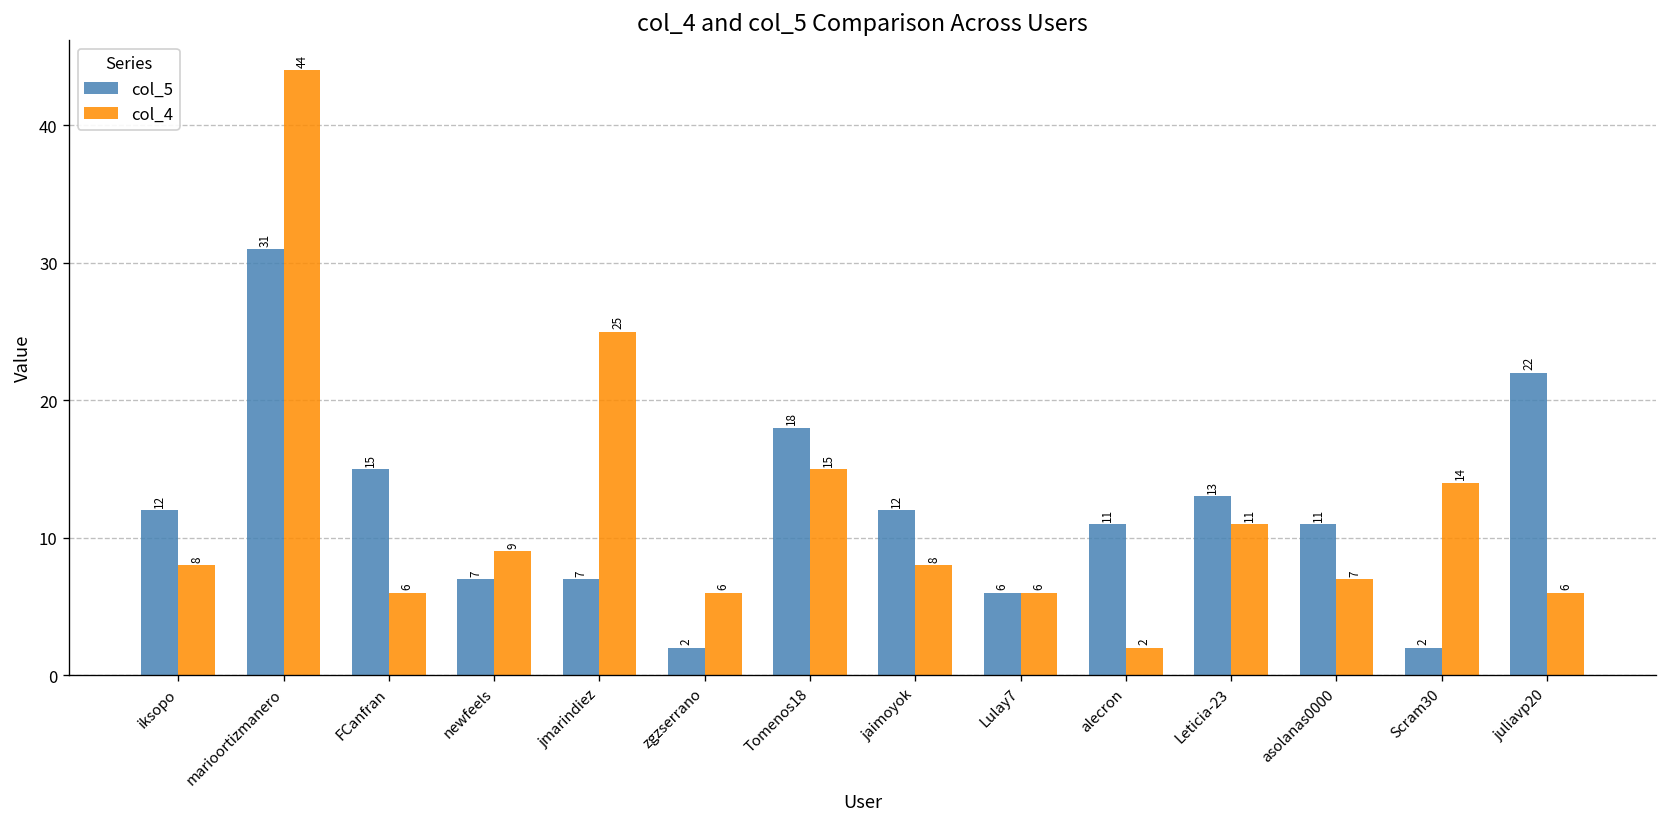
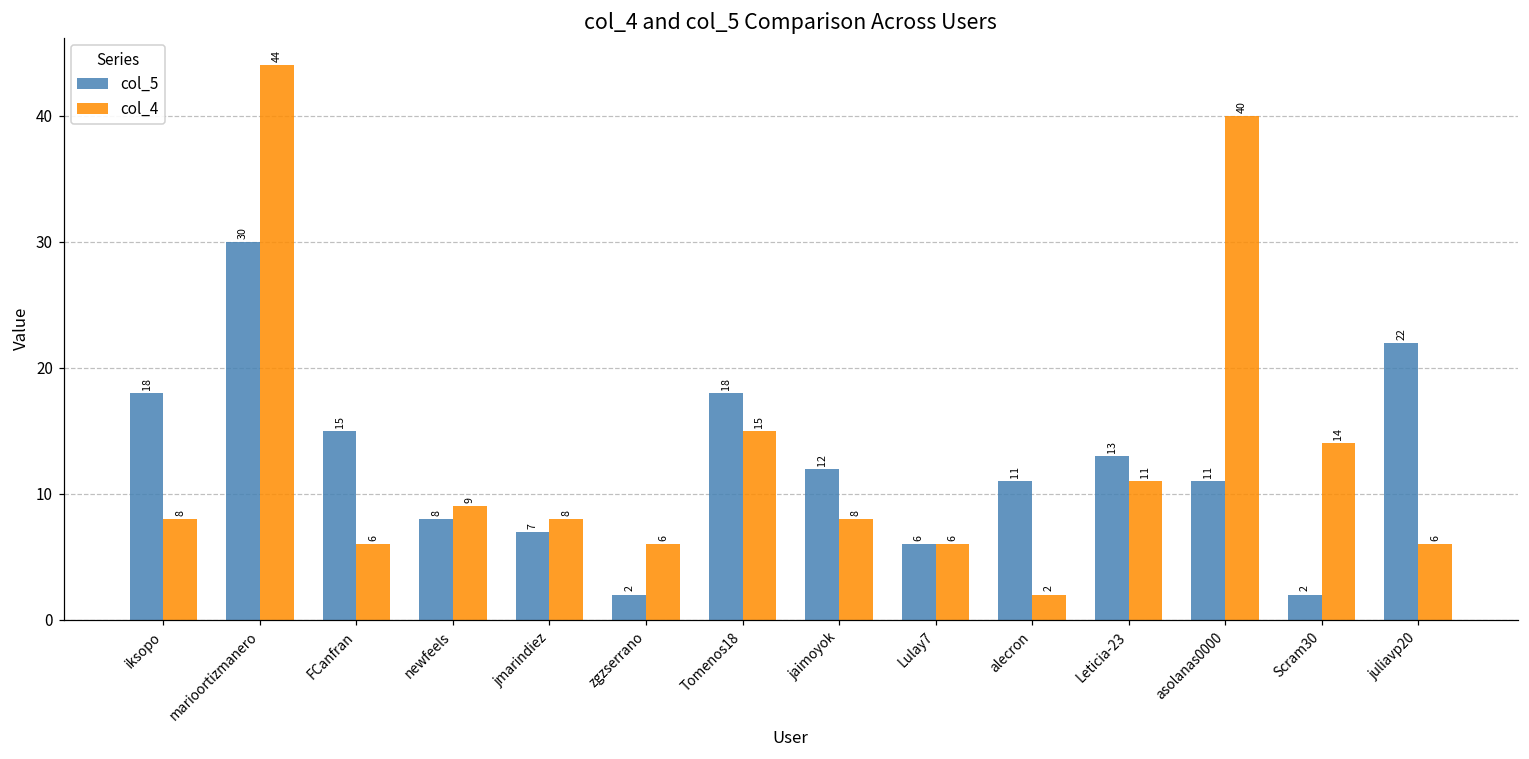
col_5, iksopo: 12 -> 18
col_5, marioortizmanero: 31 -> 30
col_5, newfeels: 7 -> 8
col_4, jmarindiez: 25 -> 8
col_4, asolanas0000: 7 -> 40
